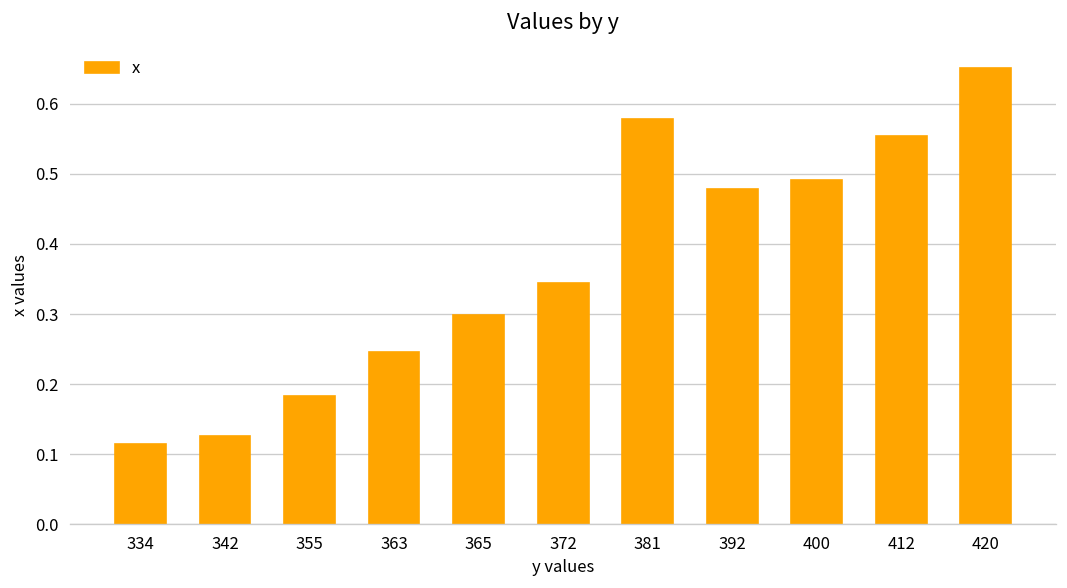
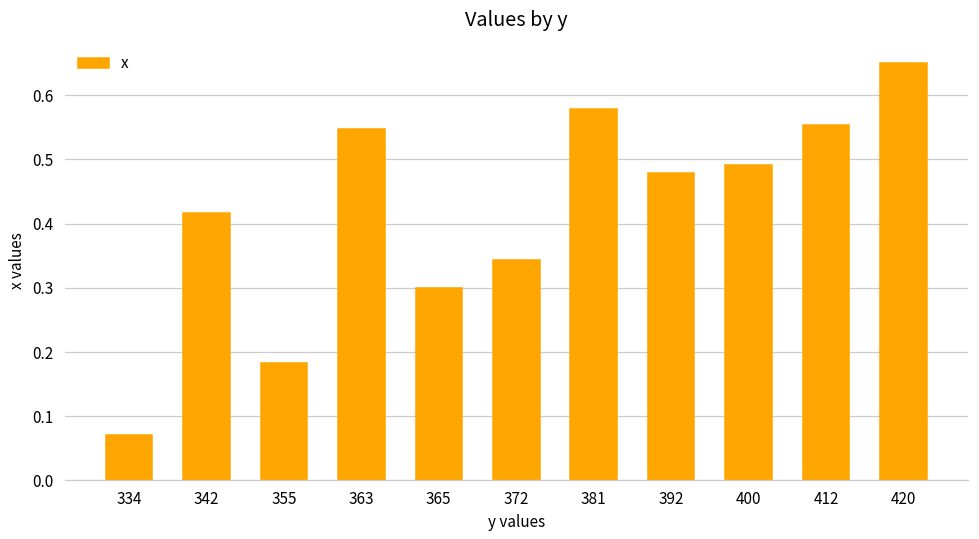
334: 0.12 -> 0.07
342: 0.13 -> 0.42
363: 0.25 -> 0.55
